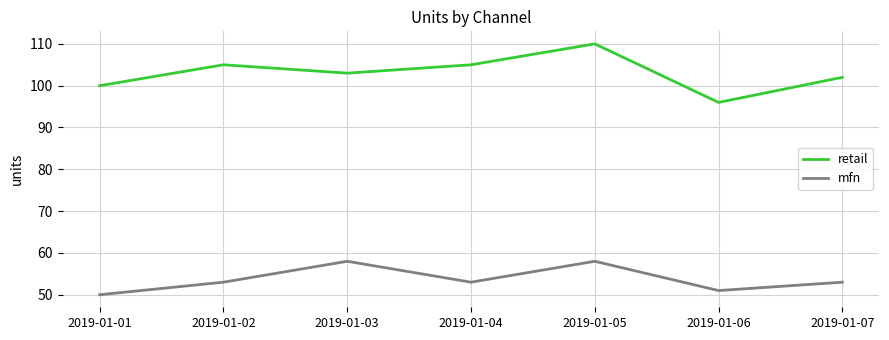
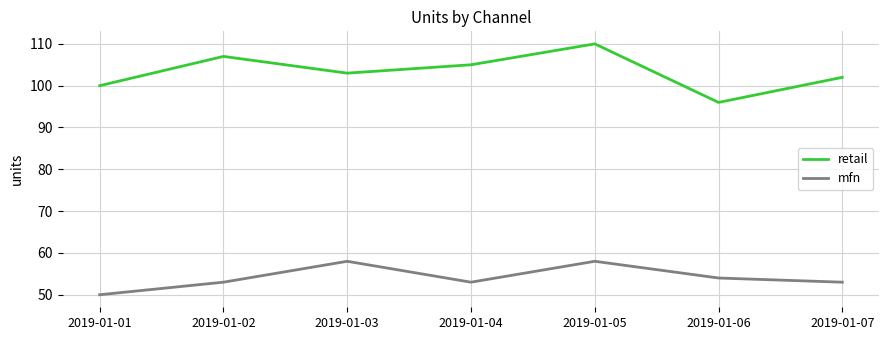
retail, 2019-01-02: 105 -> 107
mfn, 2019-01-06: 51 -> 54
